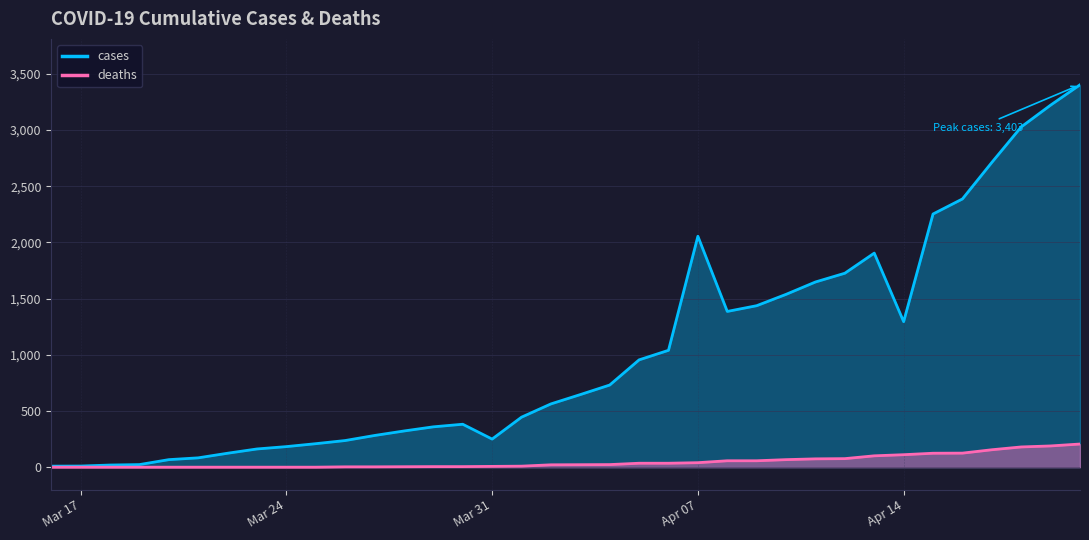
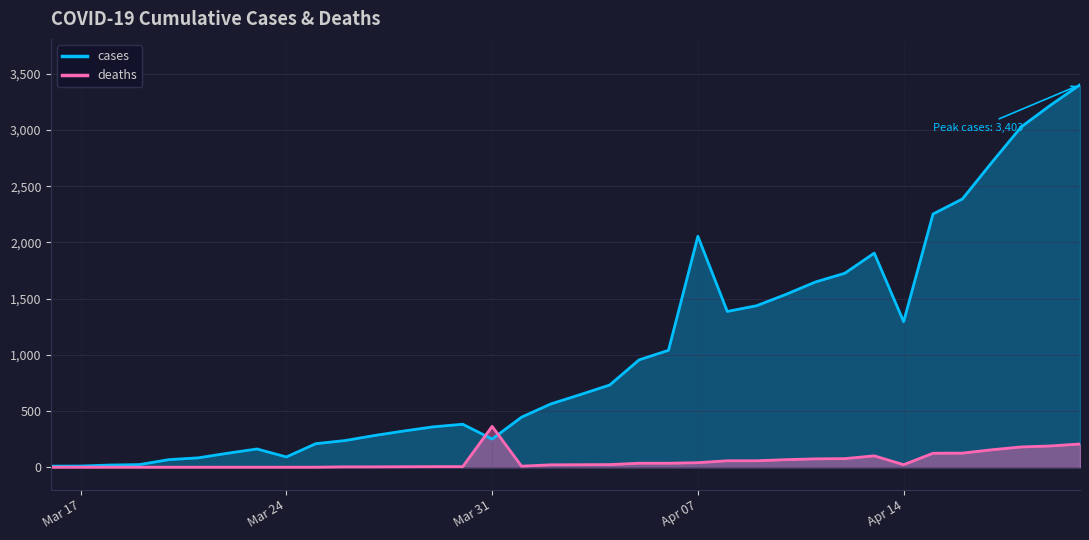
cases, Mar 24: 180 -> 90
deaths, Mar 31: 10 -> 360
deaths, Apr 14: 110 -> 20
